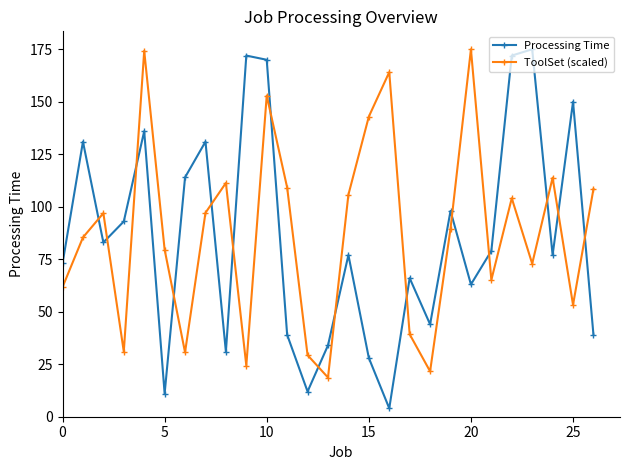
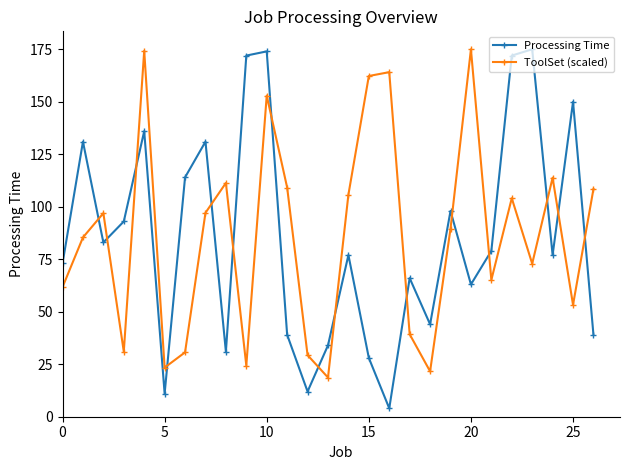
ToolSet (scaled), 5: 80 -> 23
Processing Time, 10: 170 -> 174
ToolSet (scaled), 15: 143 -> 162
